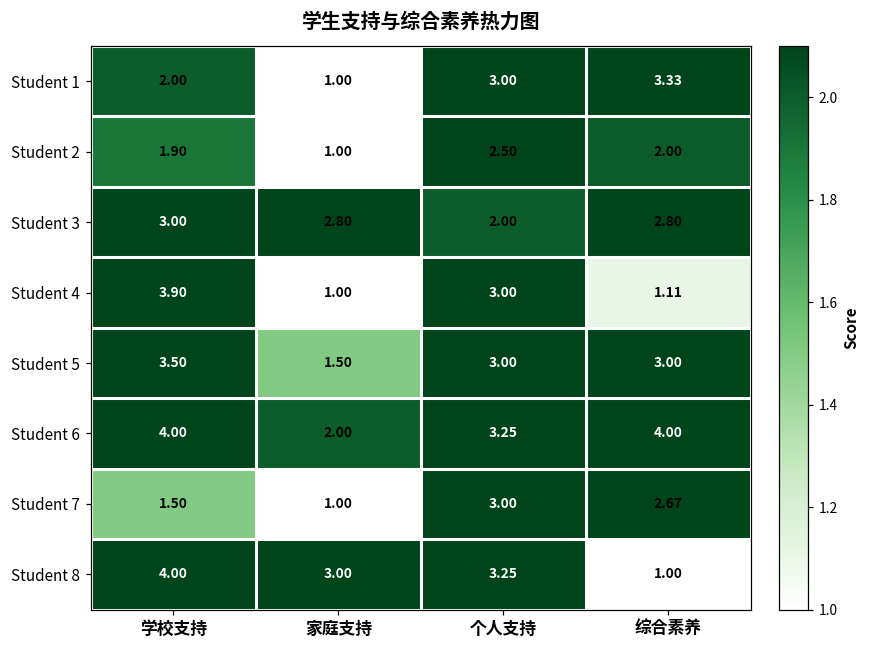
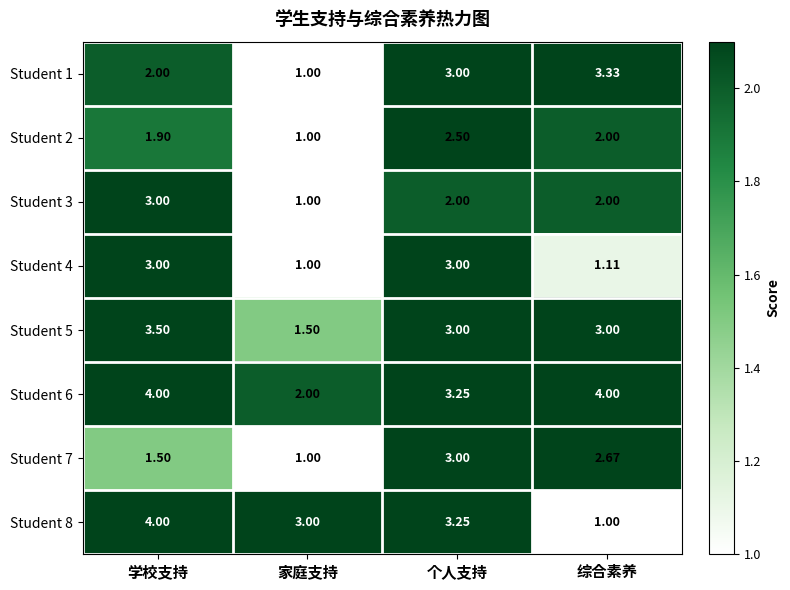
Student 3, 家庭支持: 2.80 -> 1.00
Student 3, 综合素养: 2.80 -> 2.00
Student 4, 学校支持: 3.90 -> 3.00
